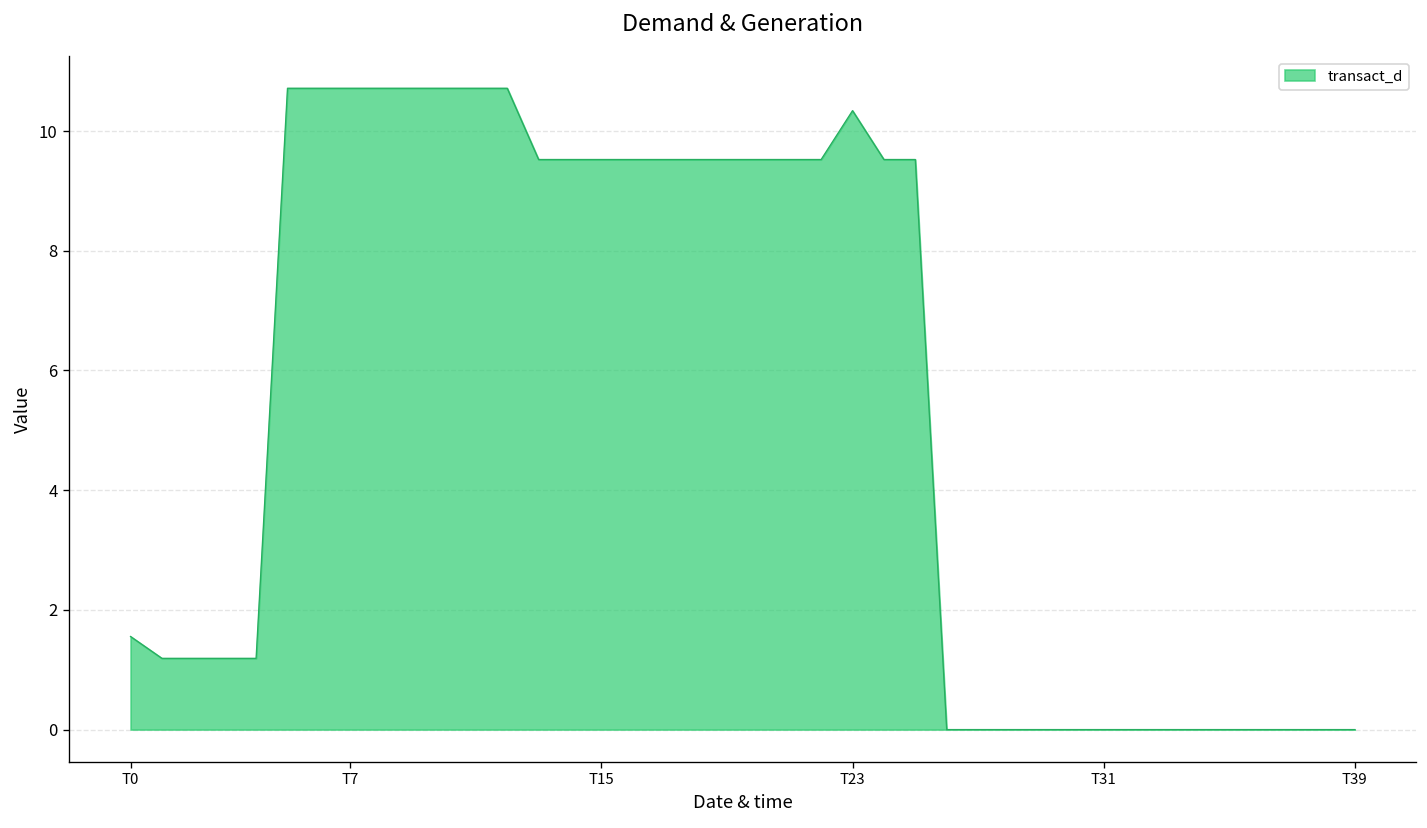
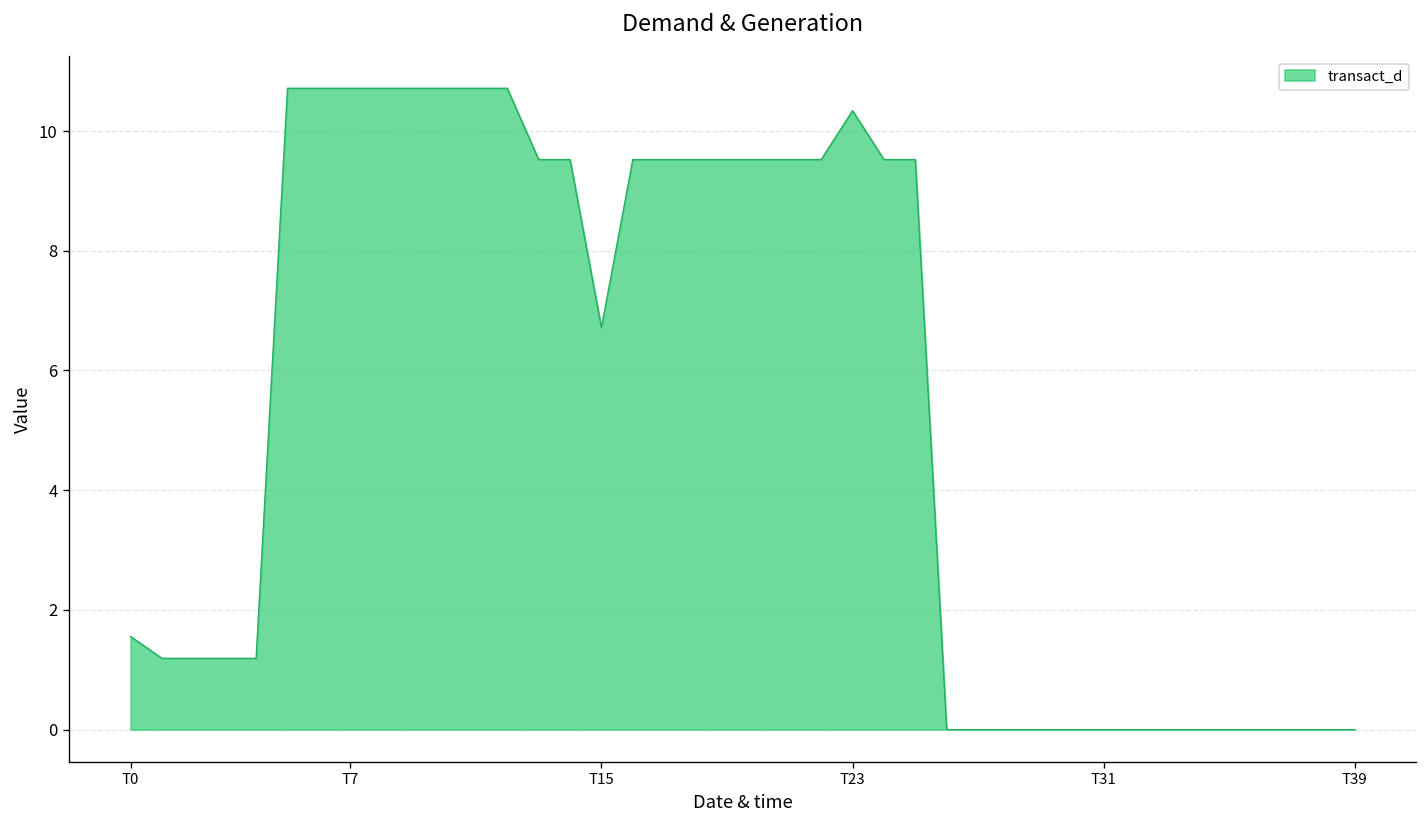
T15: 9.5 -> 6.7
